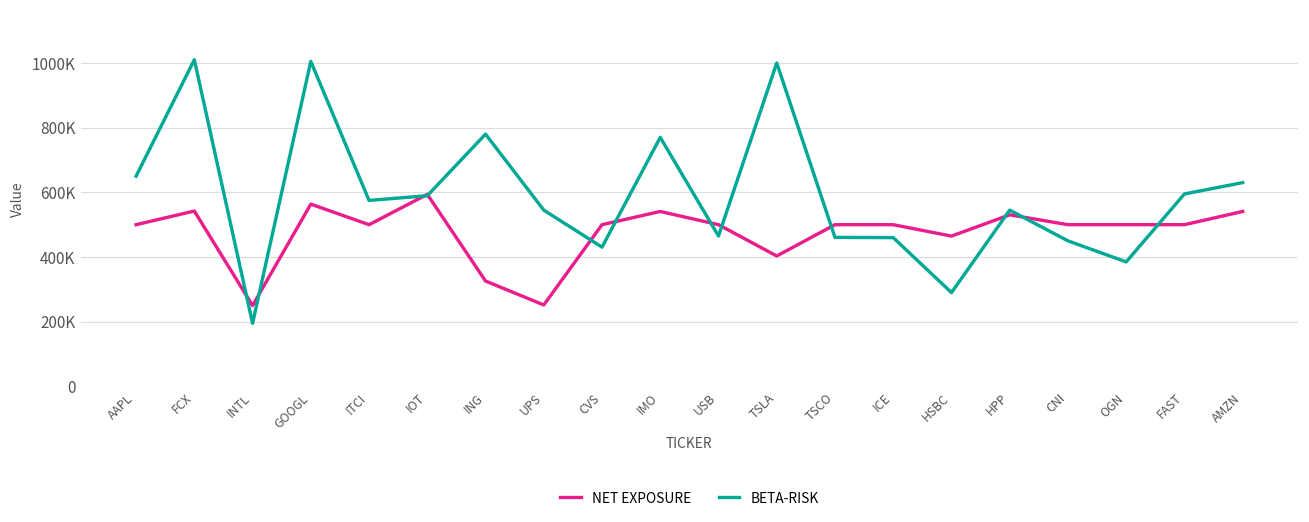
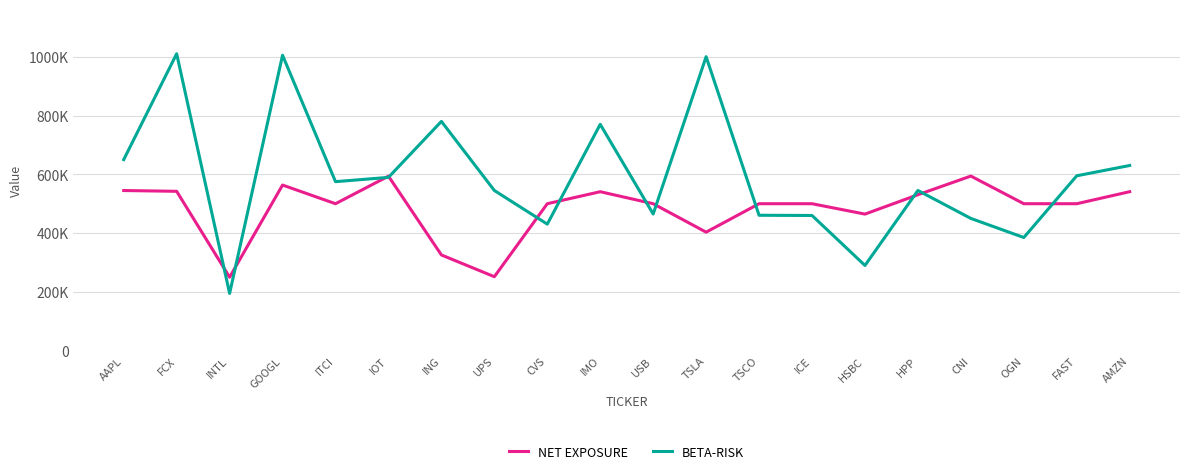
NET EXPOSURE, AAPL: 500000 -> 540000
NET EXPOSURE, CNI: 500000 -> 590000
